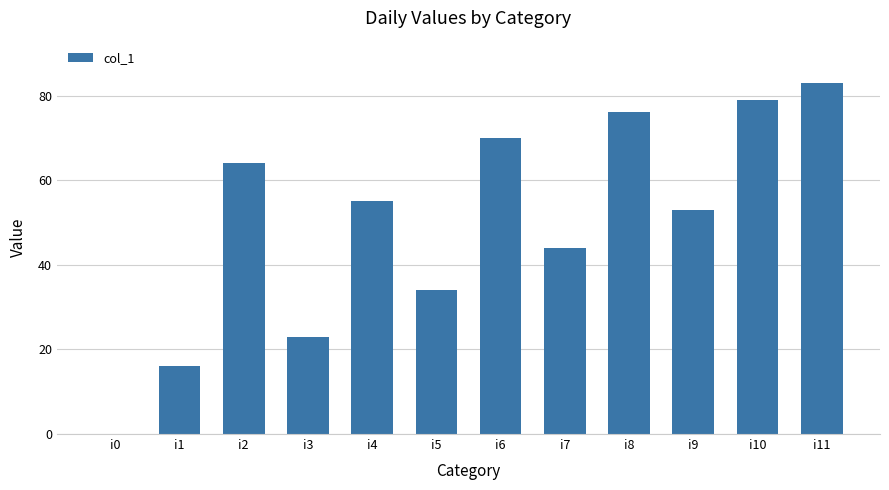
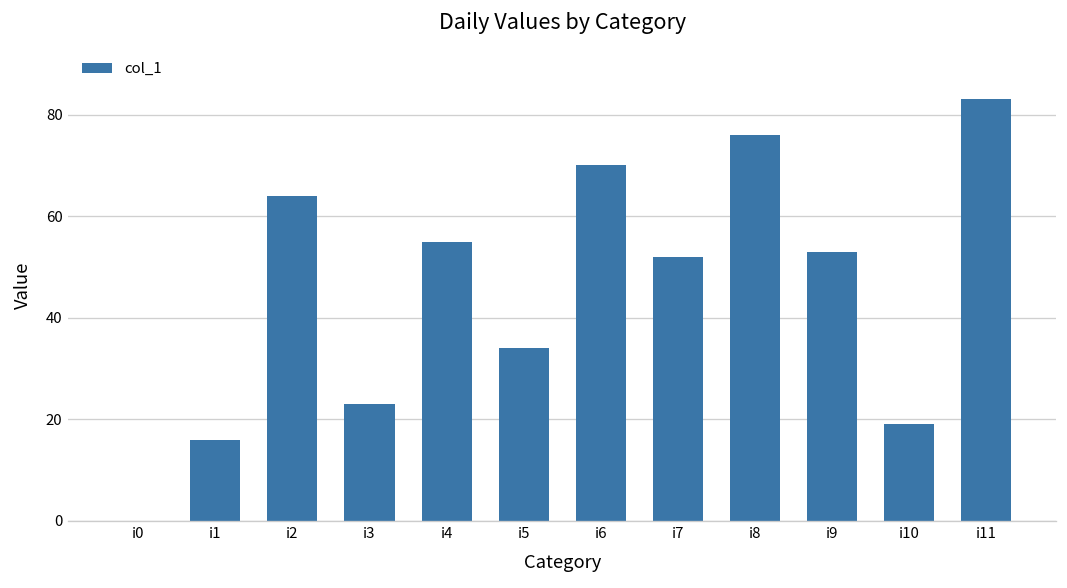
i7: 44 -> 52
i10: 79 -> 19
